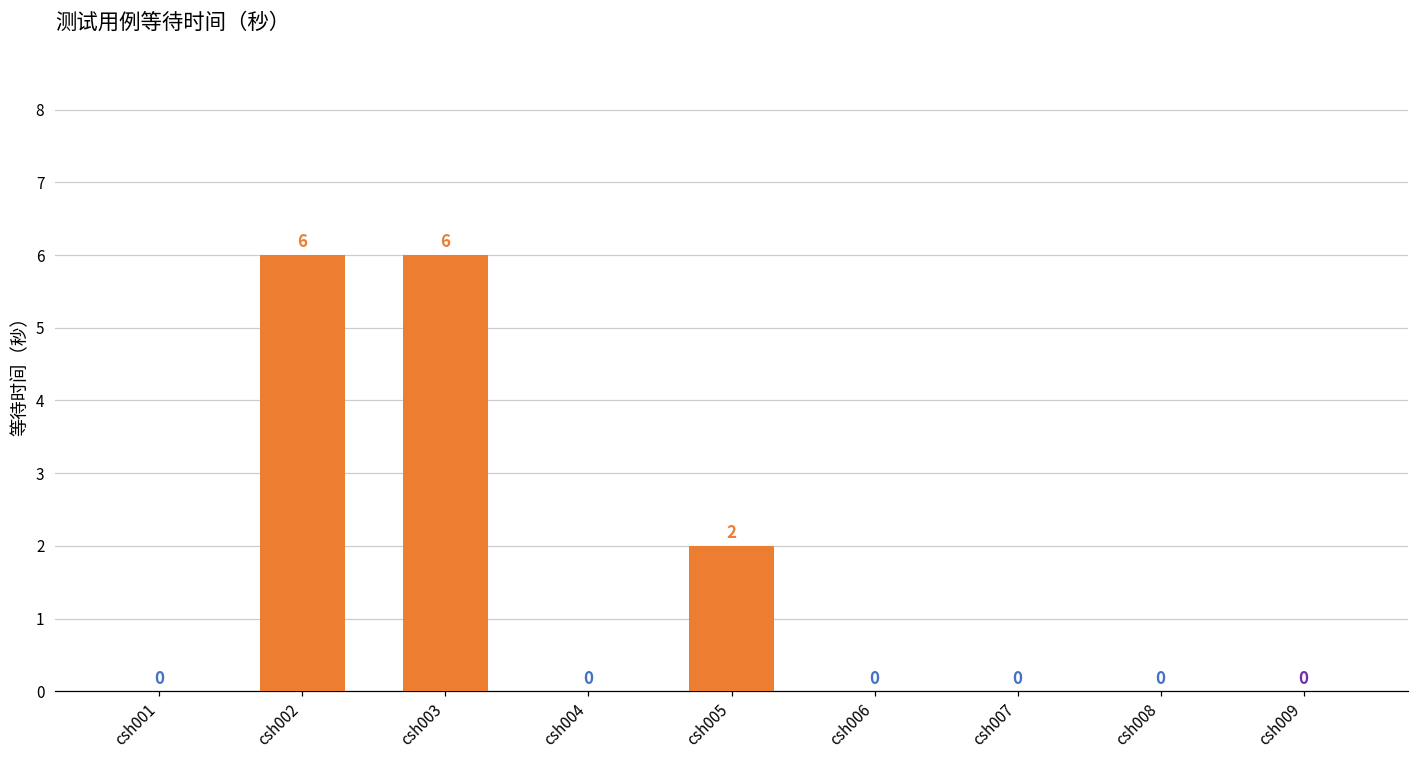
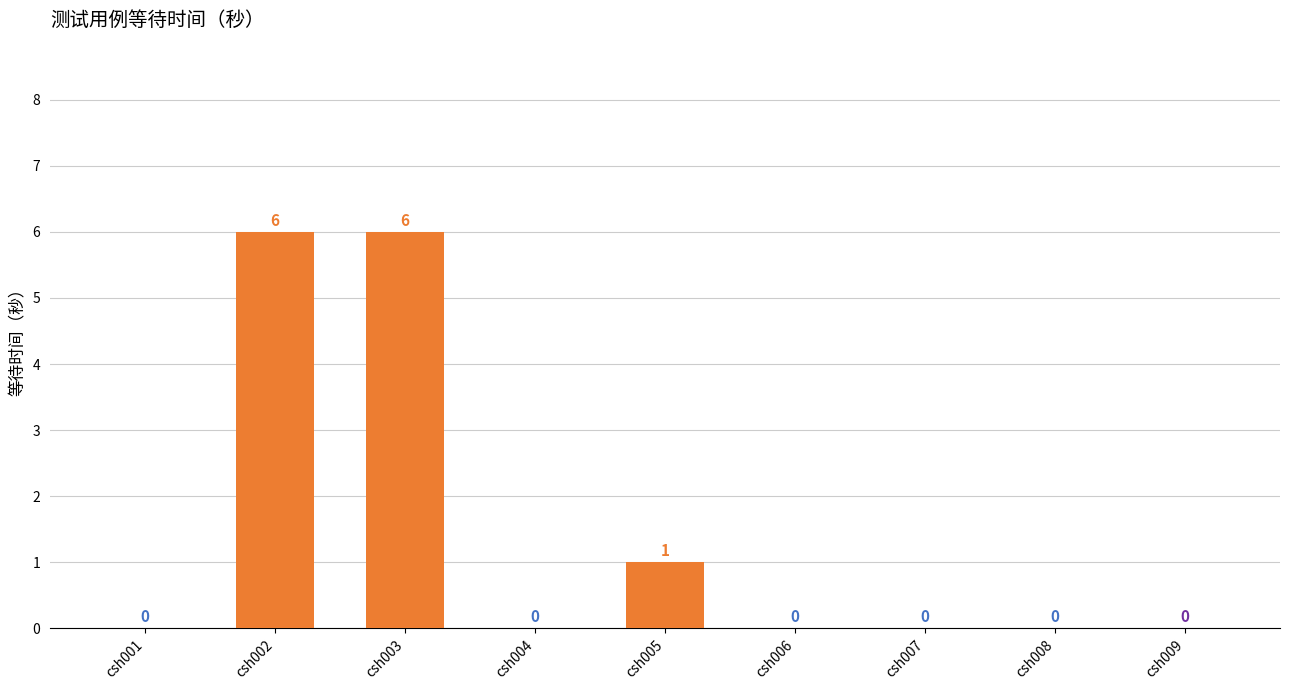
csh005: 2 -> 1
